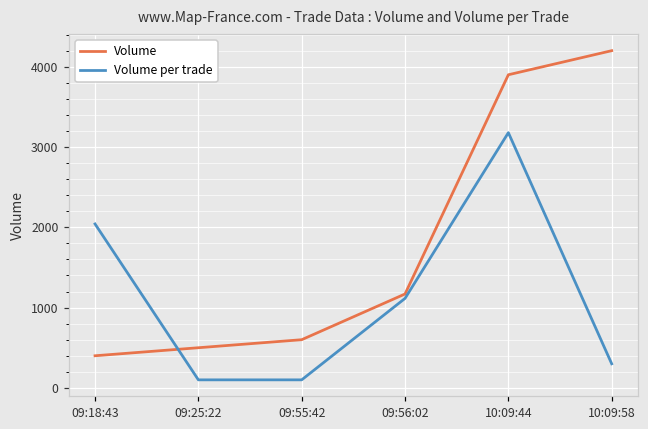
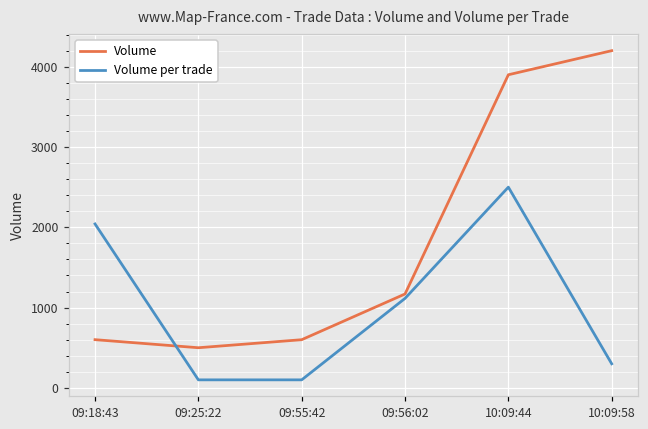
Volume, 09:18:43: 400 -> 600
Volume per trade, 10:09:44: 3200 -> 2500
